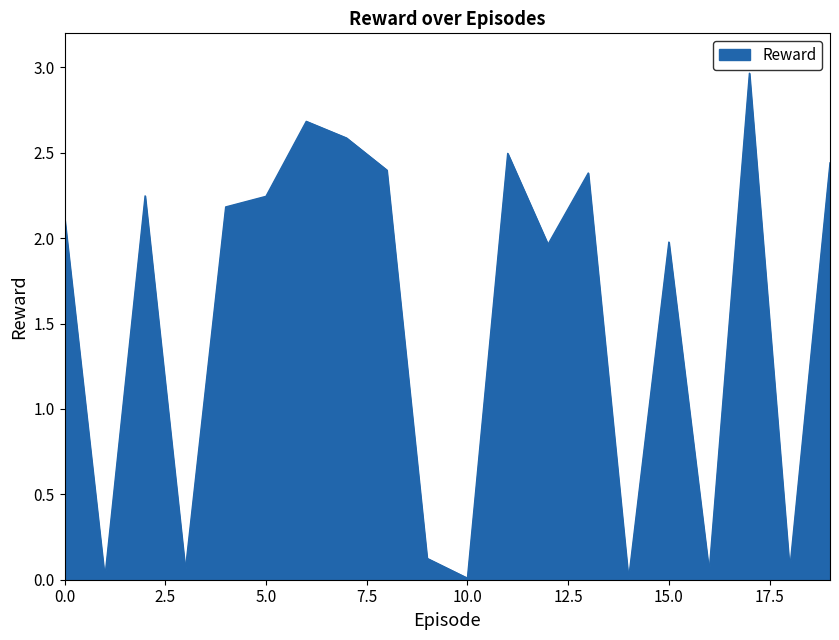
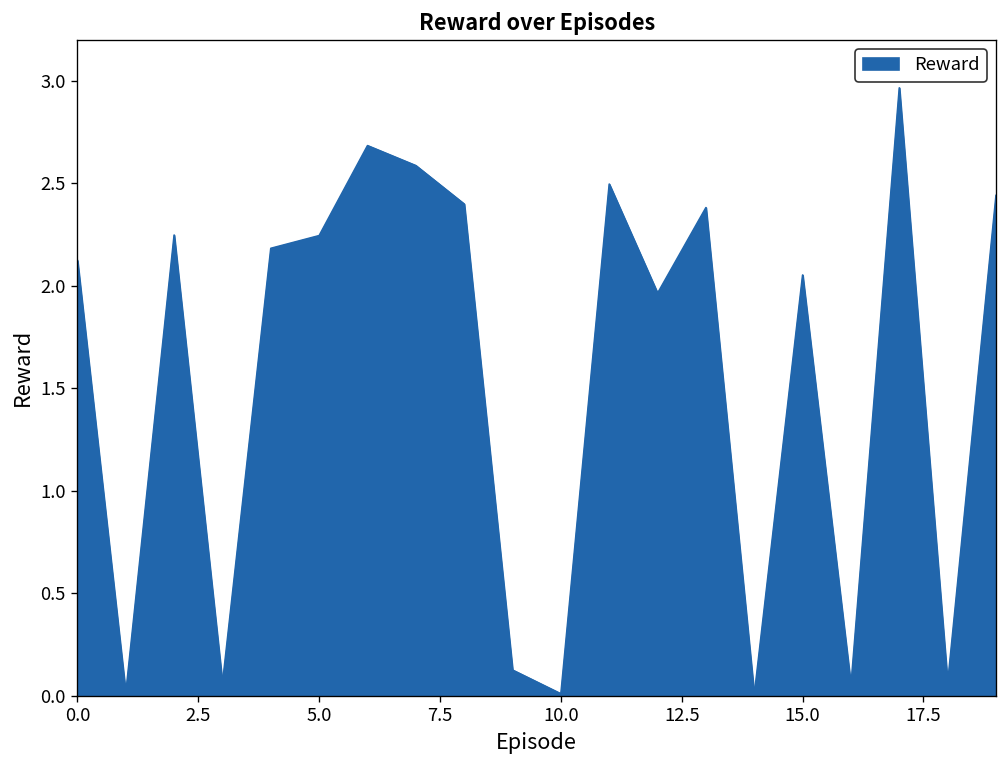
15.0: 1.98 -> 2.05
